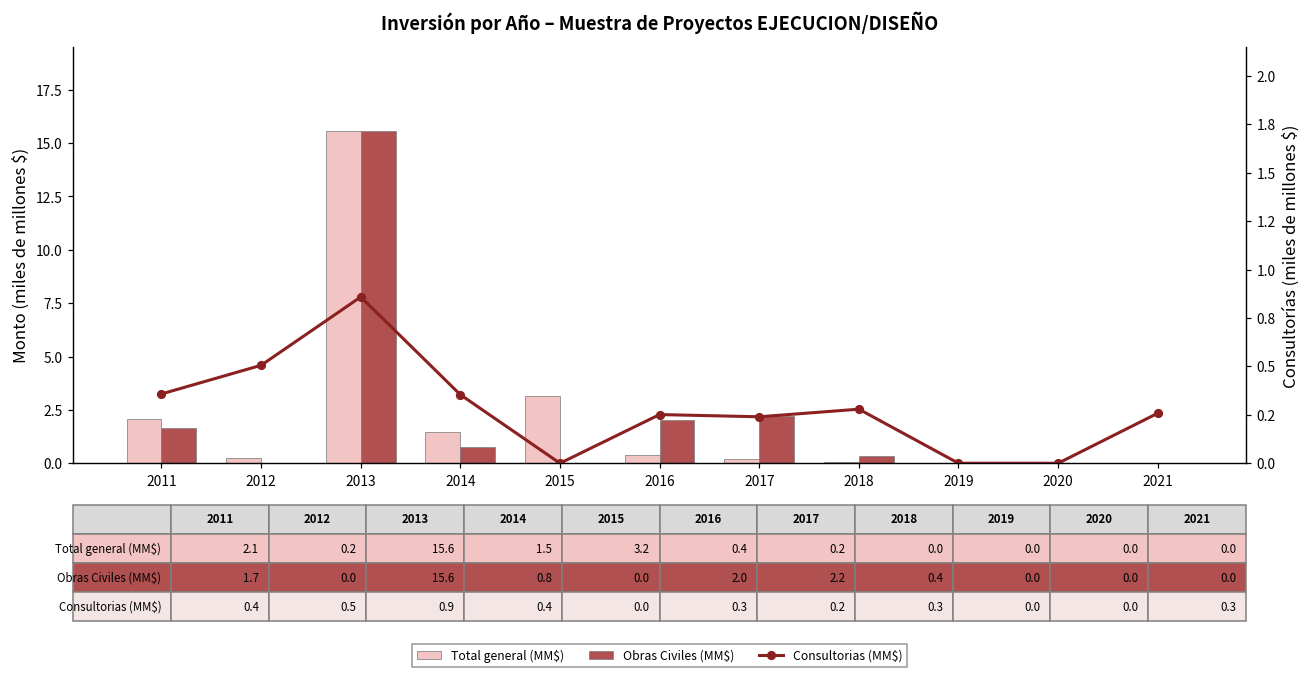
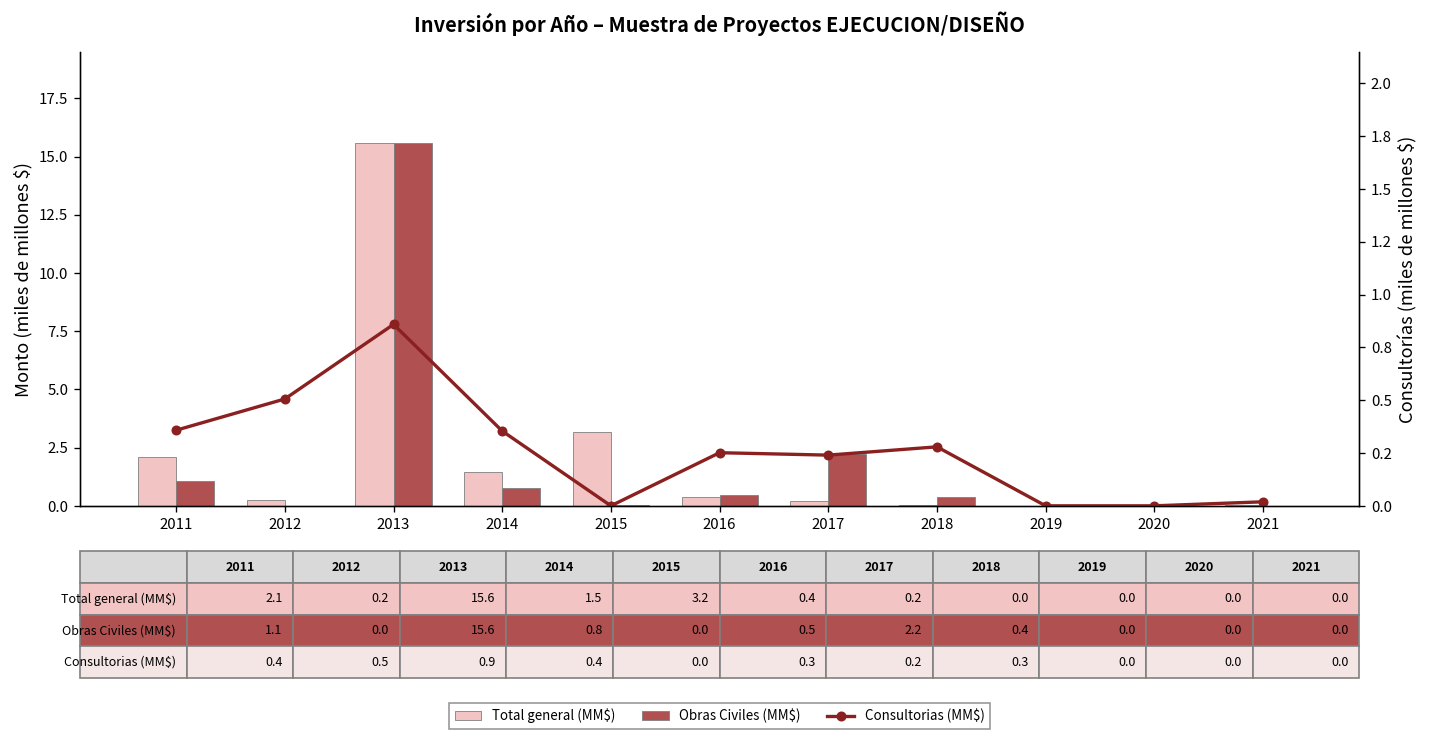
Obras Civiles (MM$), 2011: 1.7 -> 1.1
Obras Civiles (MM$), 2016: 2.0 -> 0.5
Consultorias (MM$), 2021: 0.3 -> 0.0
